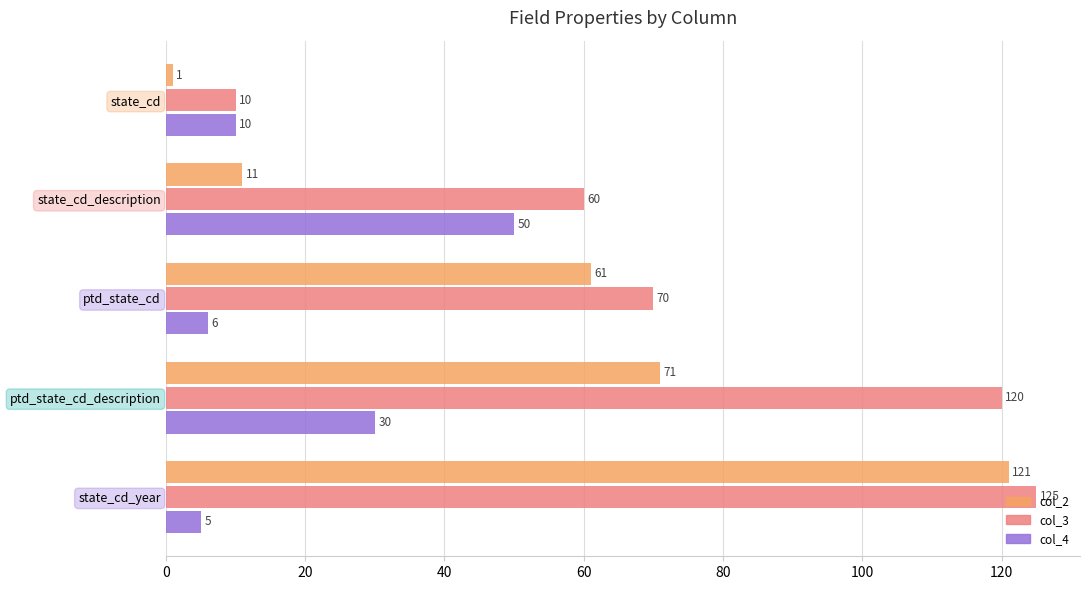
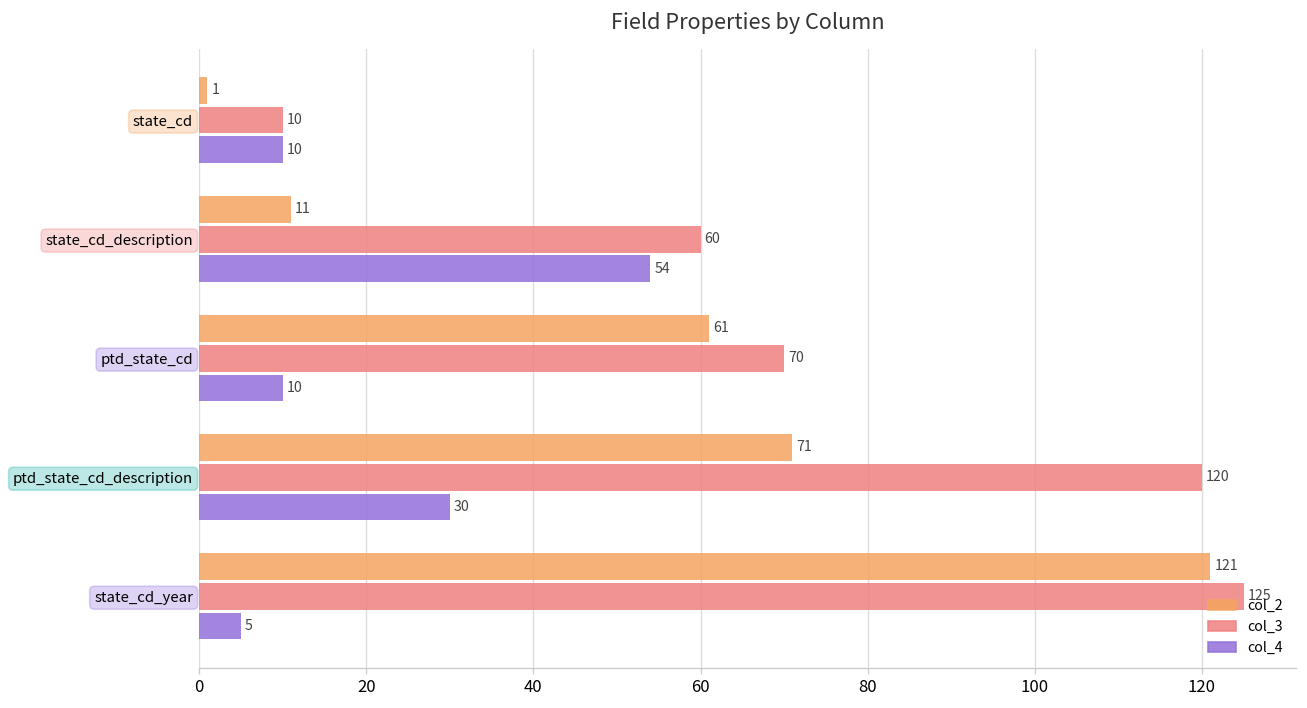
col_4, state_cd_description: 50 -> 54
col_4, ptd_state_cd: 6 -> 10
